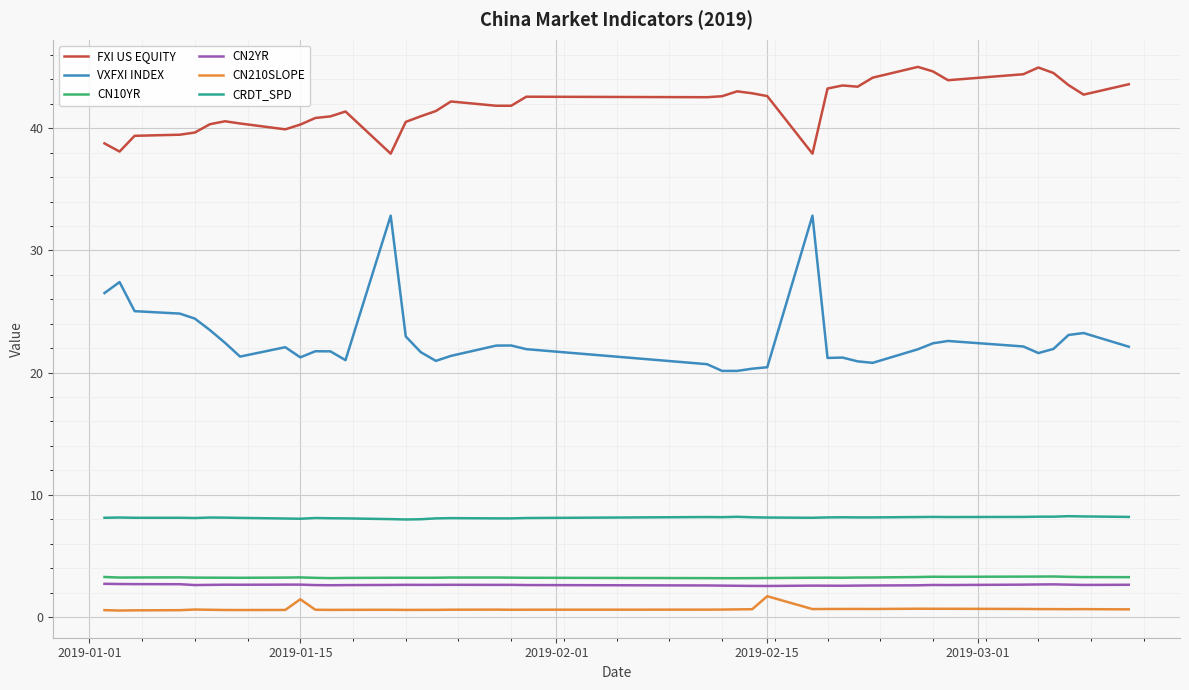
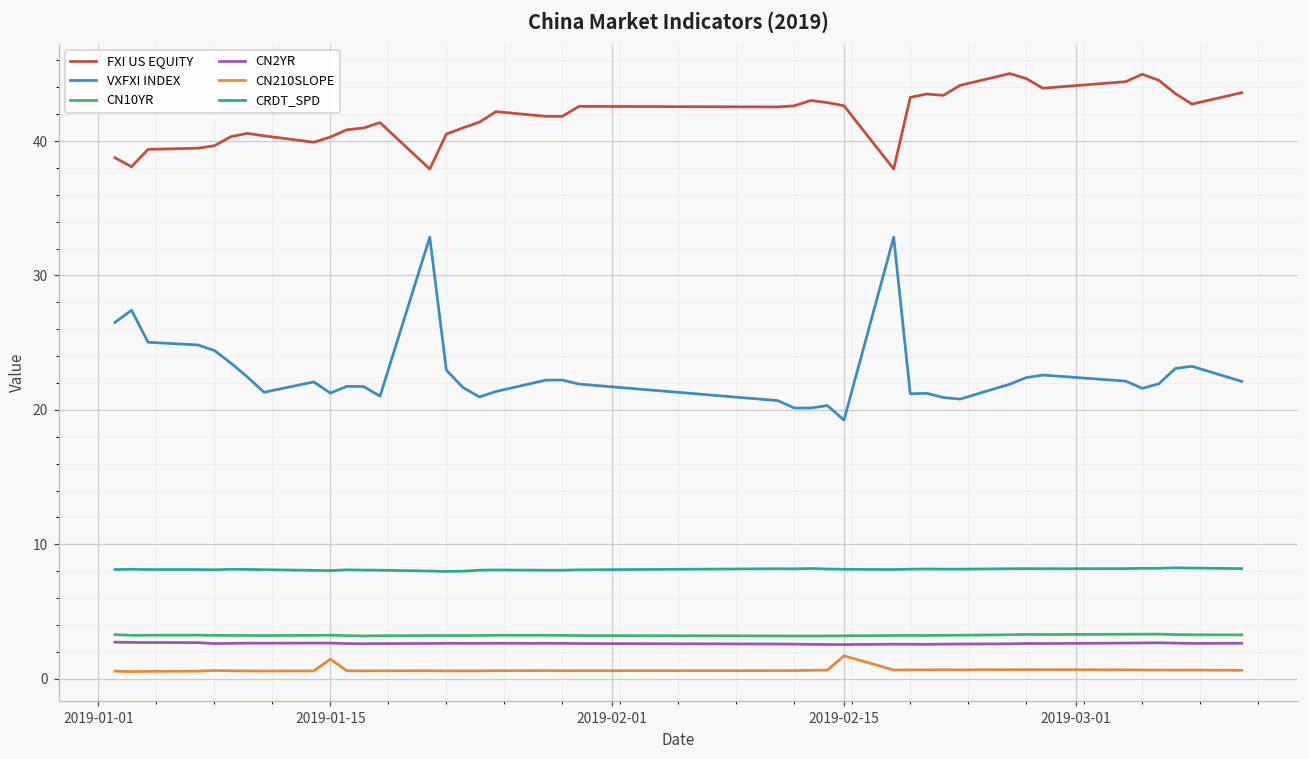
VXFXI INDEX, 2019-02-15: 20.4 -> 19.2
